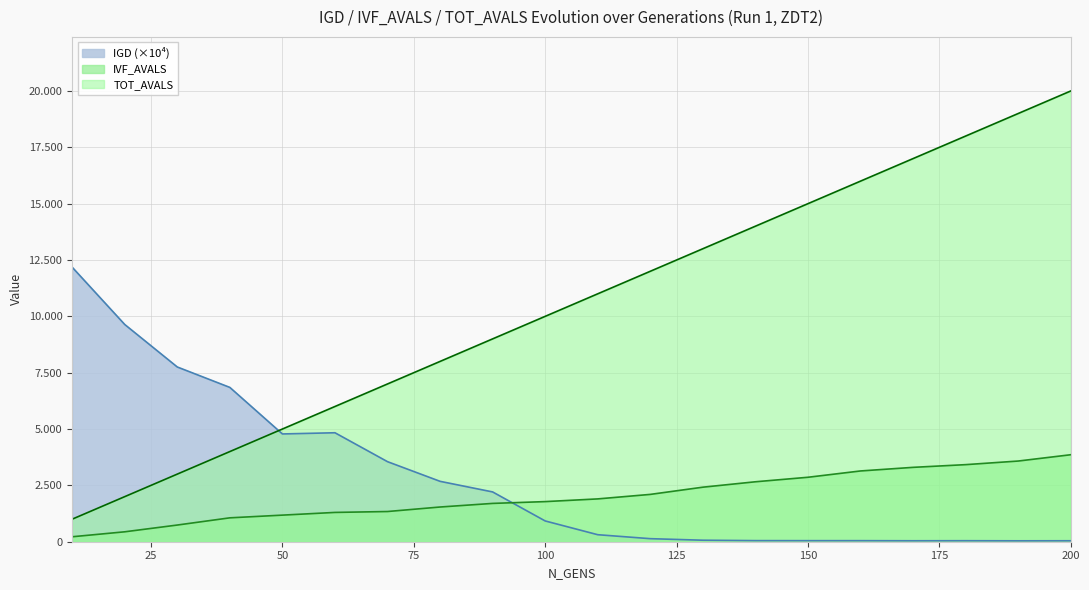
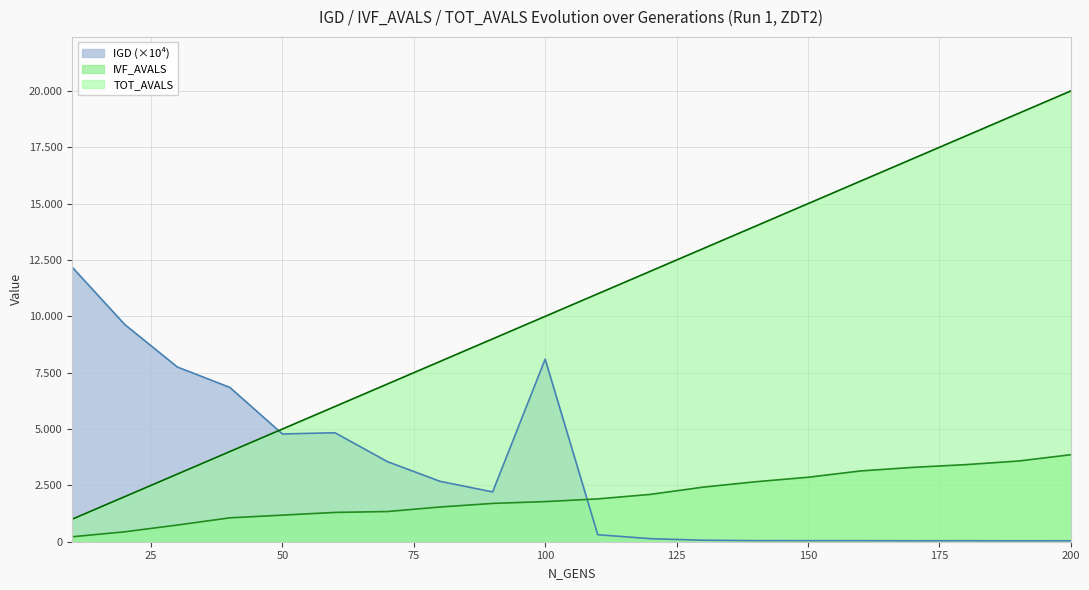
IGD (×10⁴), 100: 0.9 -> 8.1
